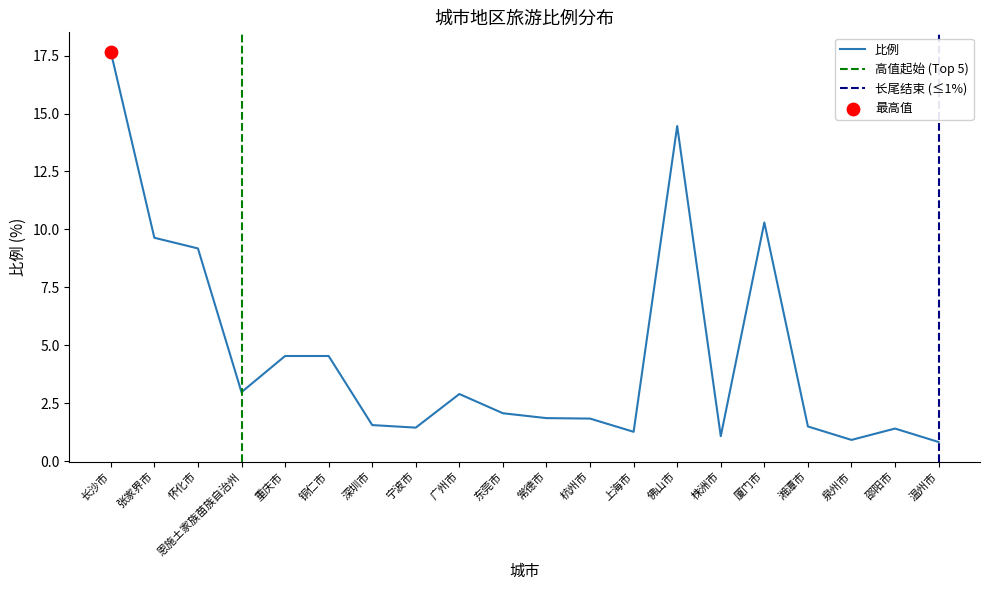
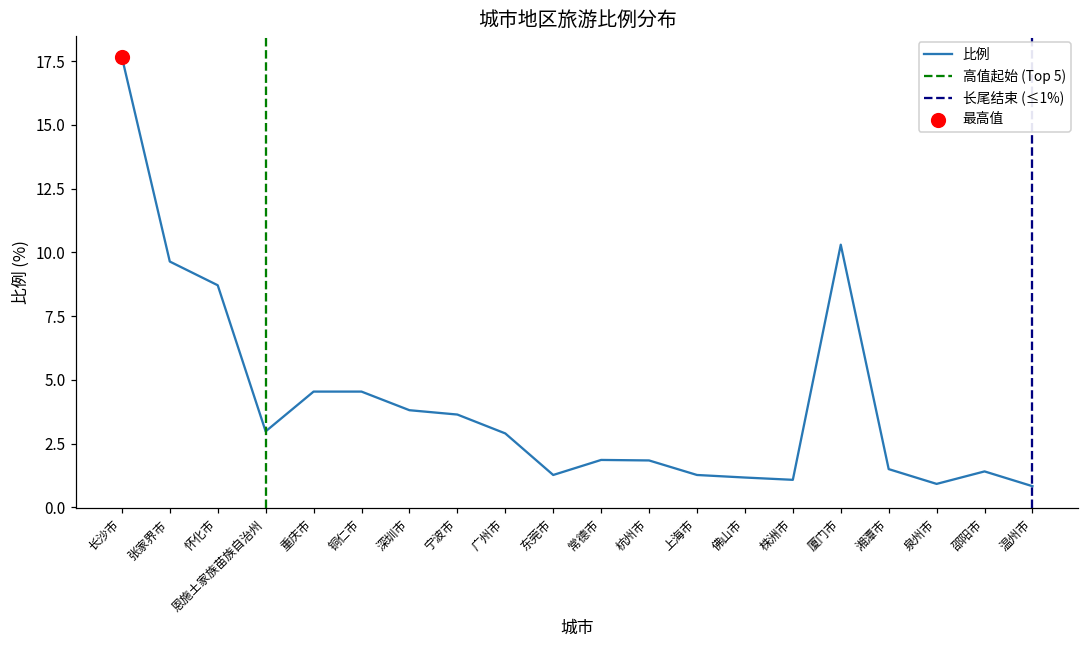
比例, 怀化市: 9.2 -> 8.7
比例, 深圳市: 1.6 -> 3.8
比例, 宁波市: 1.5 -> 3.6
比例, 东莞市: 2.1 -> 1.3
比例, 佛山市: 14.5 -> 1.2
